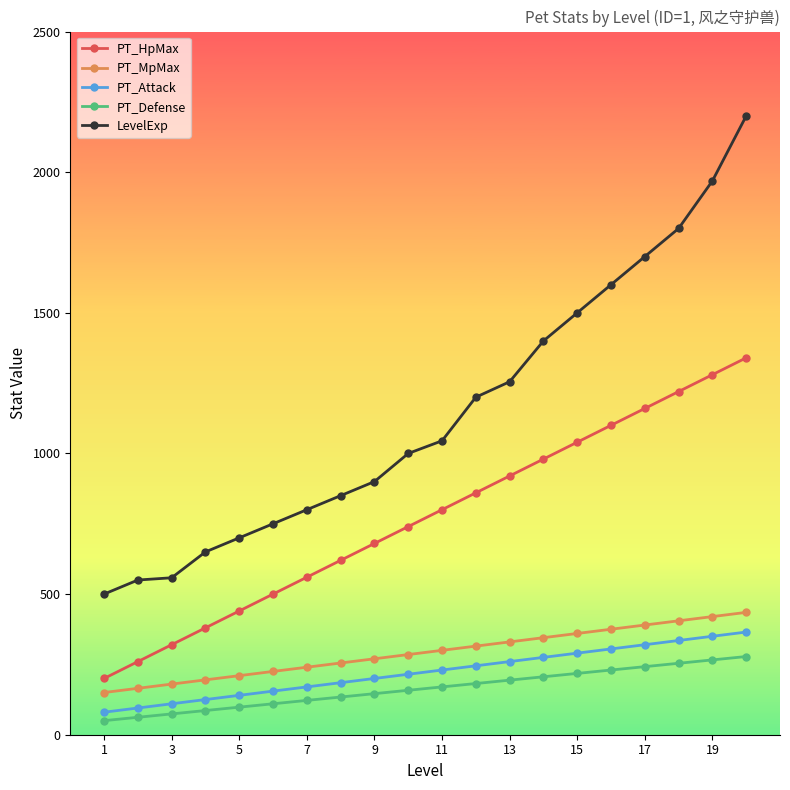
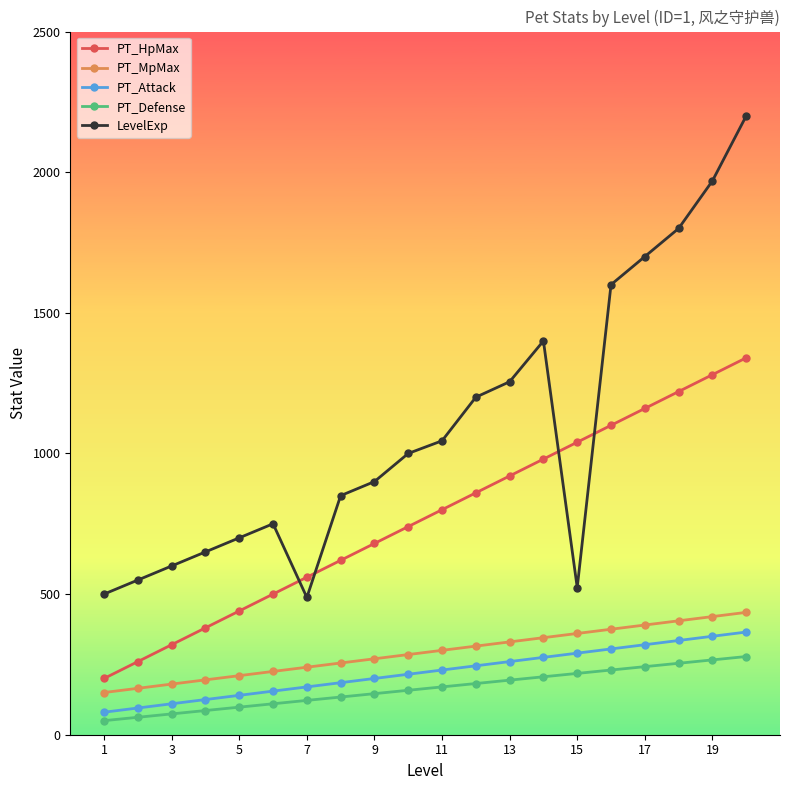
LevelExp, 3: 560 -> 600
LevelExp, 7: 800 -> 490
LevelExp, 15: 1500 -> 520
